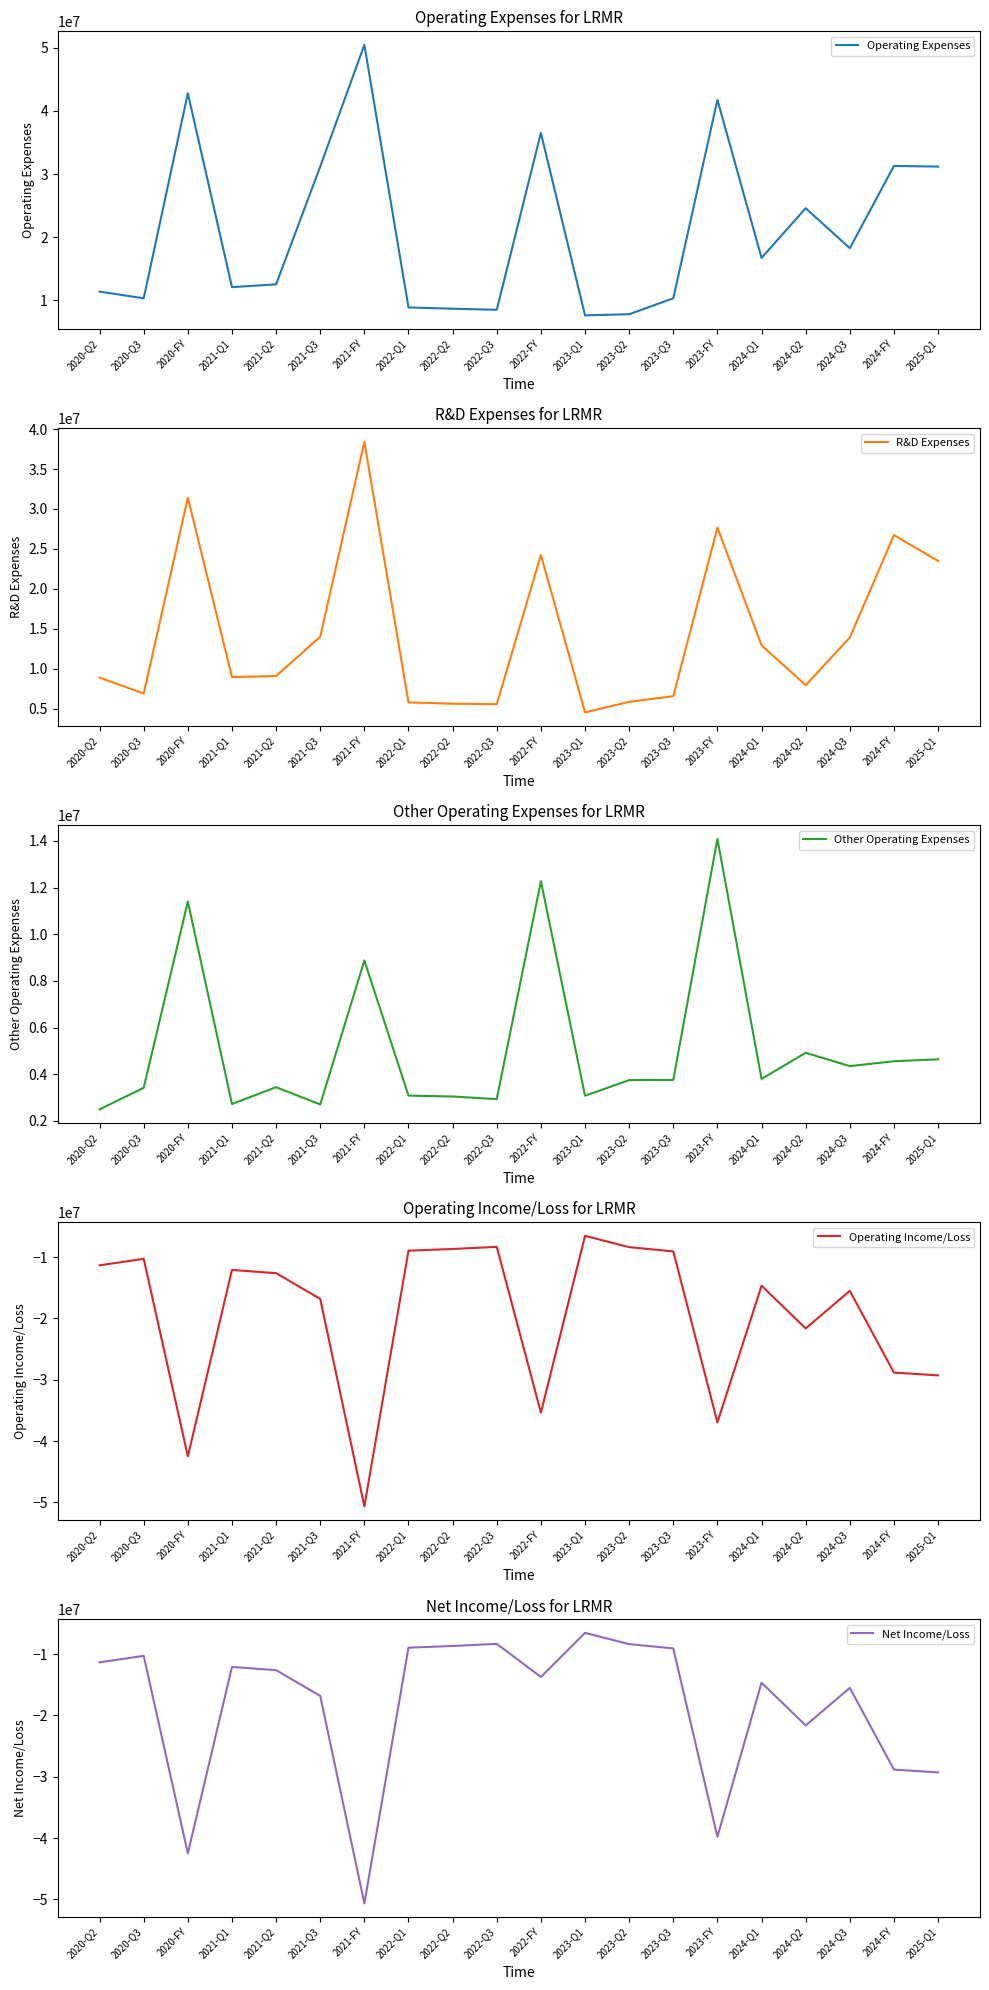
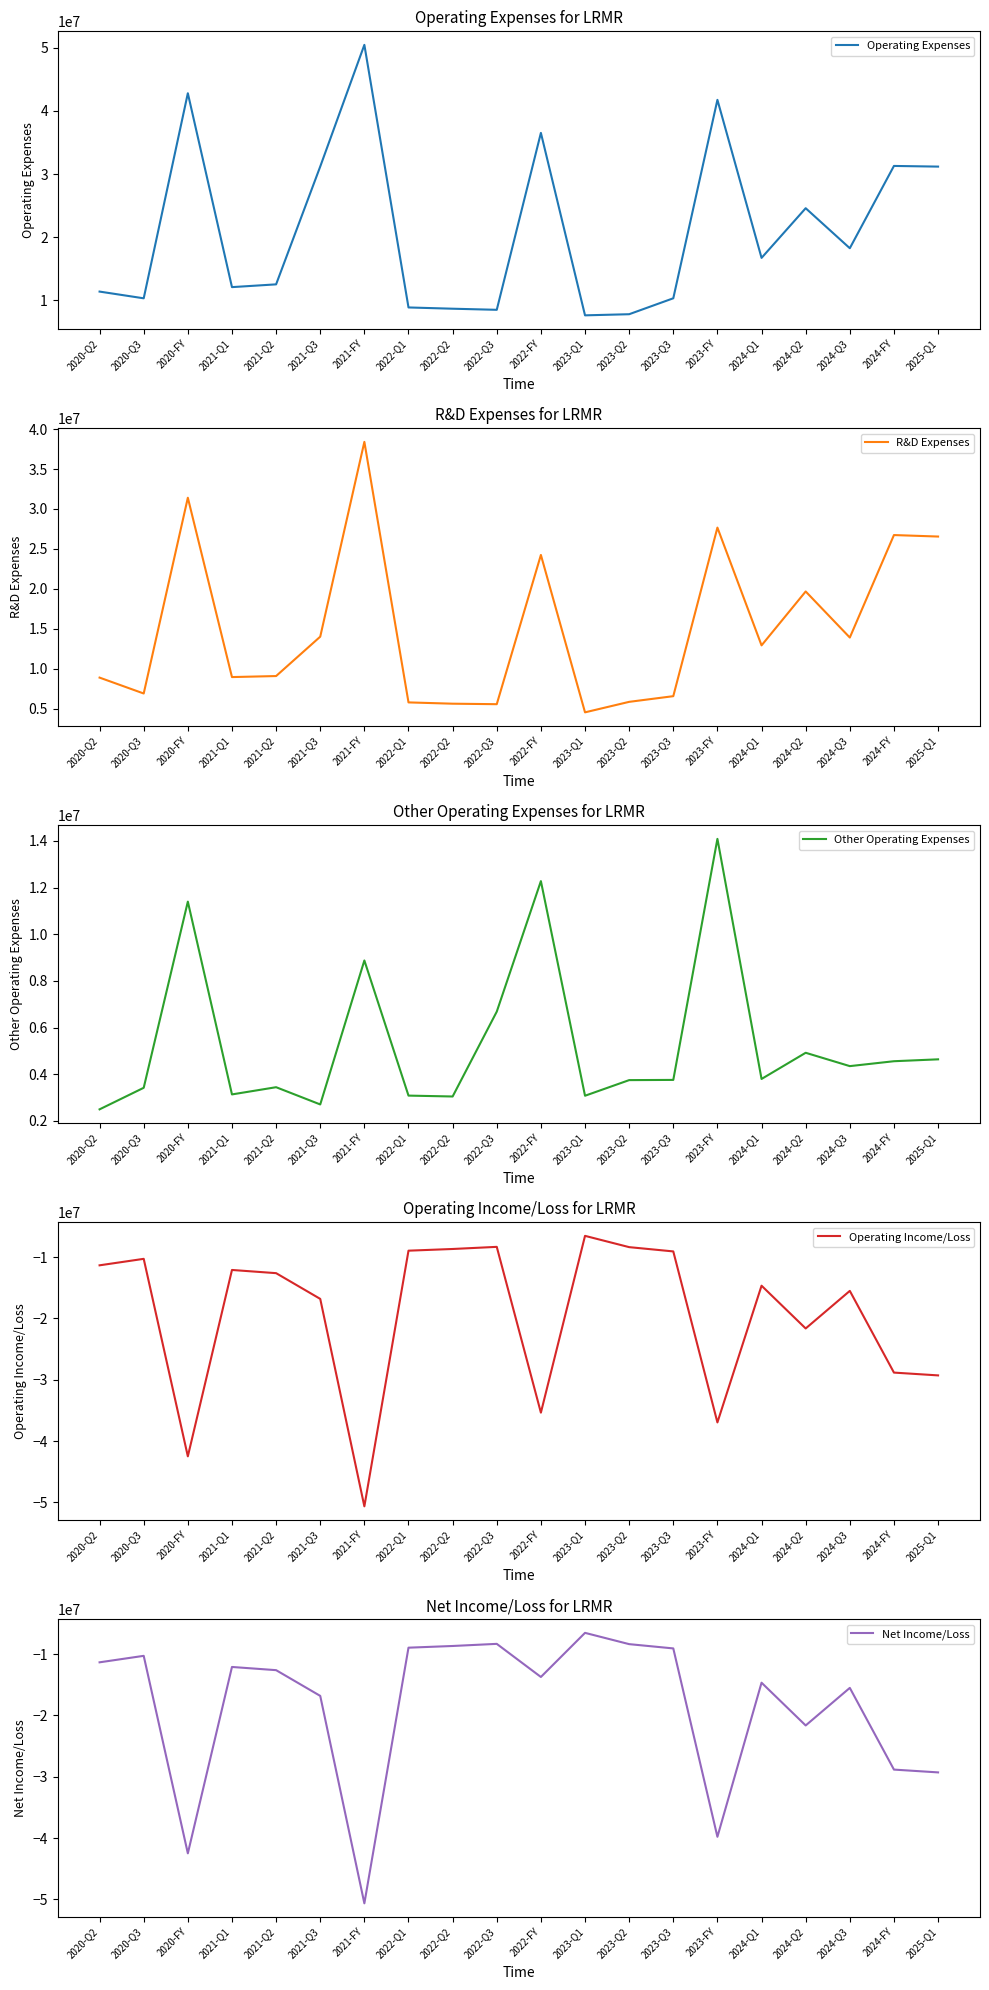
R&D Expenses for LRMR, 2024-Q2: 8000000 -> 20000000
R&D Expenses for LRMR, 2025-Q1: 23000000 -> 27000000
Other Operating Expenses for LRMR, 2021-Q1: 2700000 -> 3100000
Other Operating Expenses for LRMR, 2022-Q3: 2900000 -> 6700000
